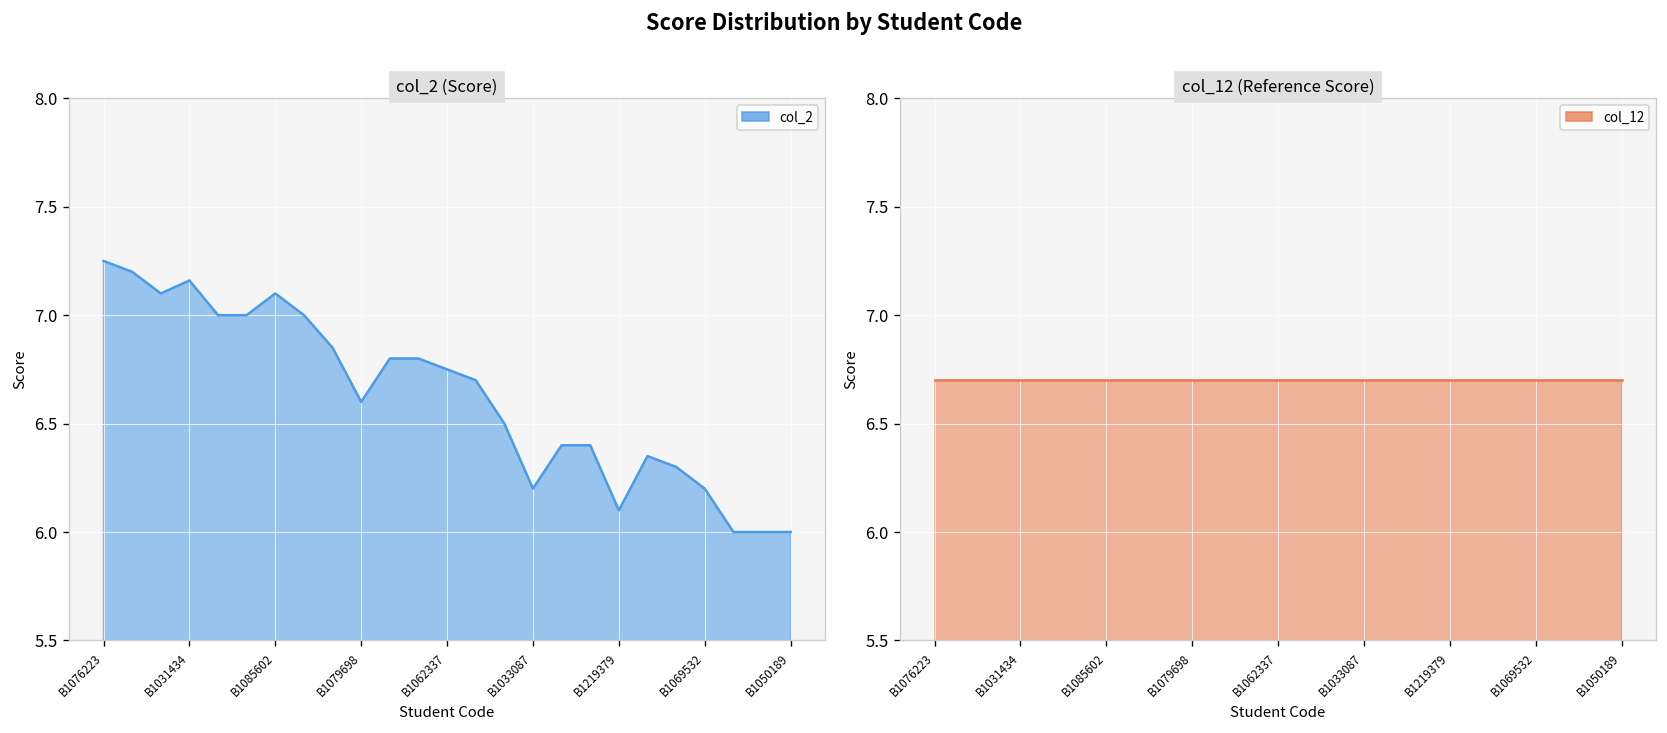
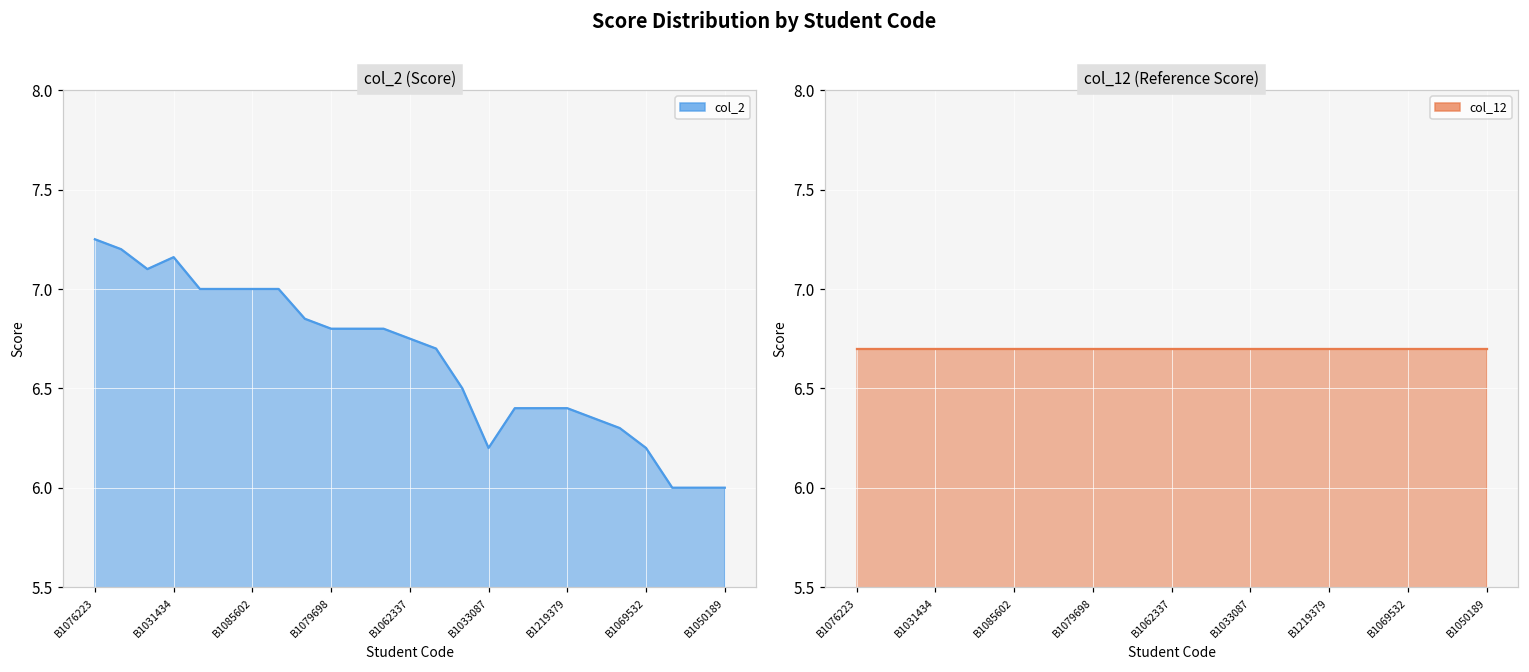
col_2 (Score), B1085602: 7.1 -> 7.0
col_2 (Score), B1079698: 6.6 -> 6.8
col_2 (Score), B1219379: 6.1 -> 6.4
